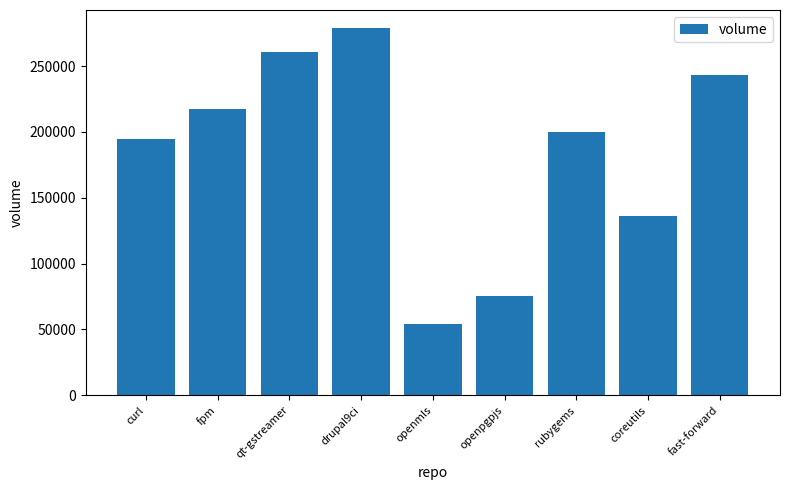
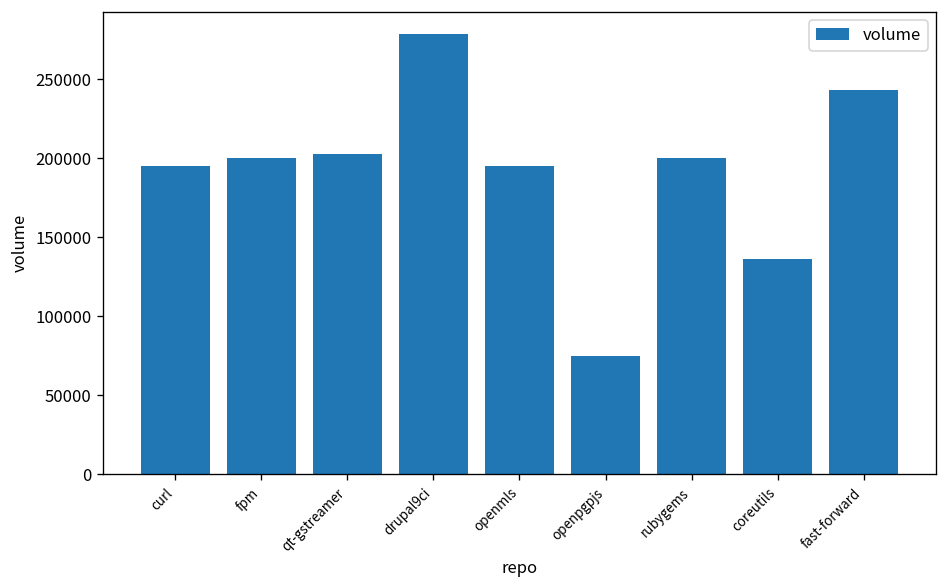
fpm: 217000 -> 200000
qt-gstreamer: 261000 -> 203000
openmls: 54000 -> 195000
